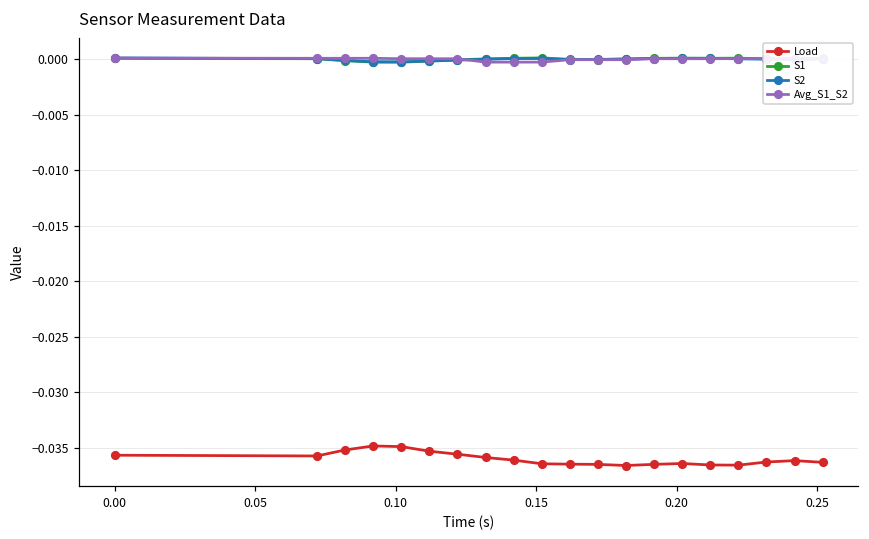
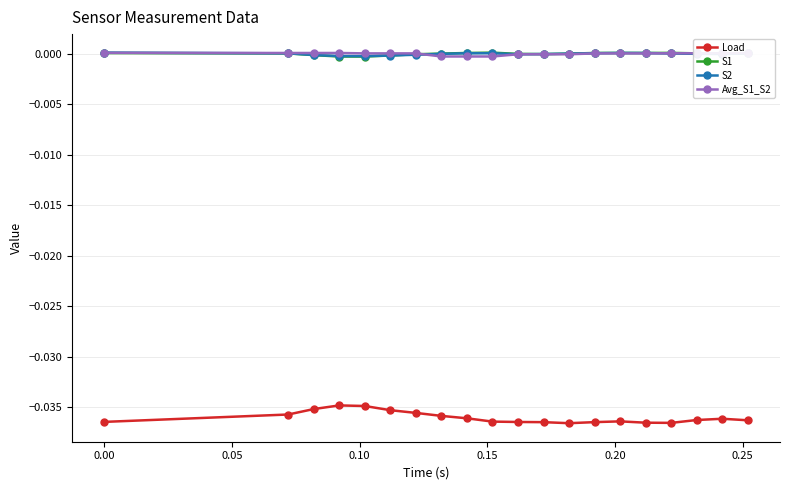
Load, 0.00: -0.0357 -> -0.0365
